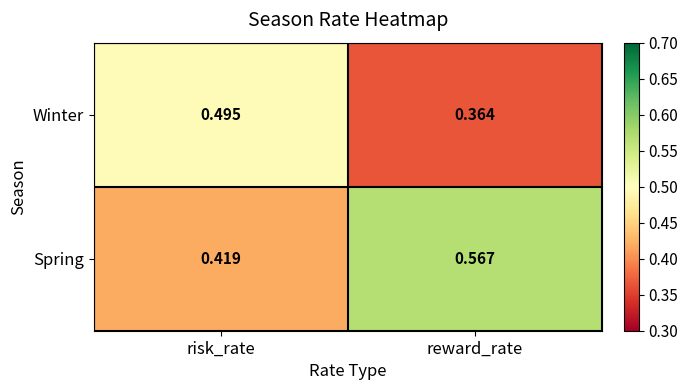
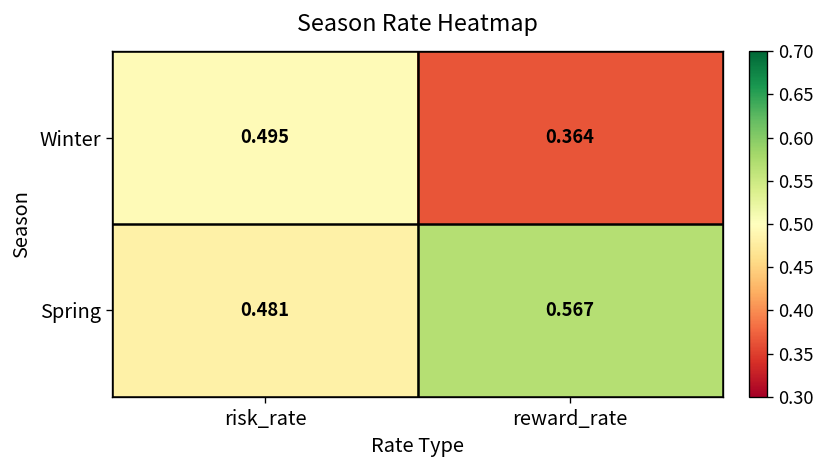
Spring, risk_rate: 0.419 -> 0.481
